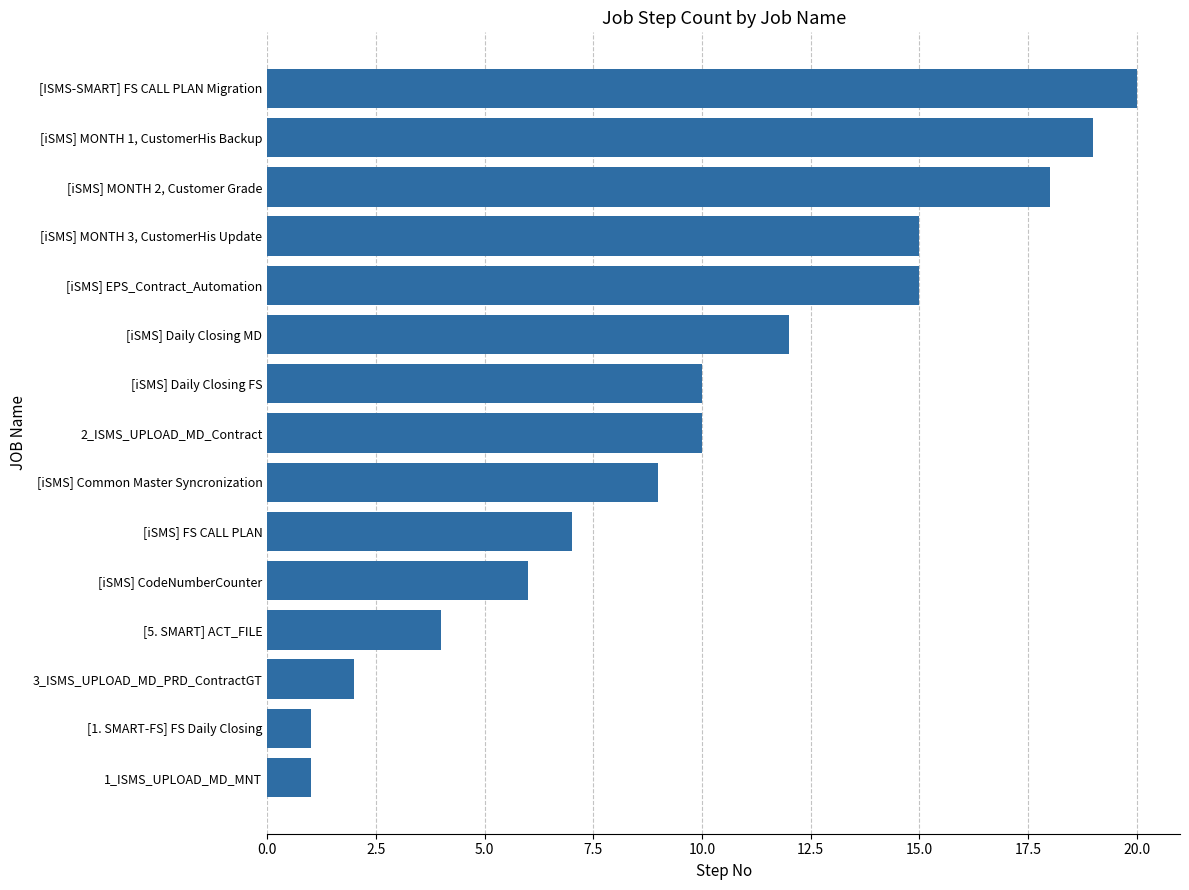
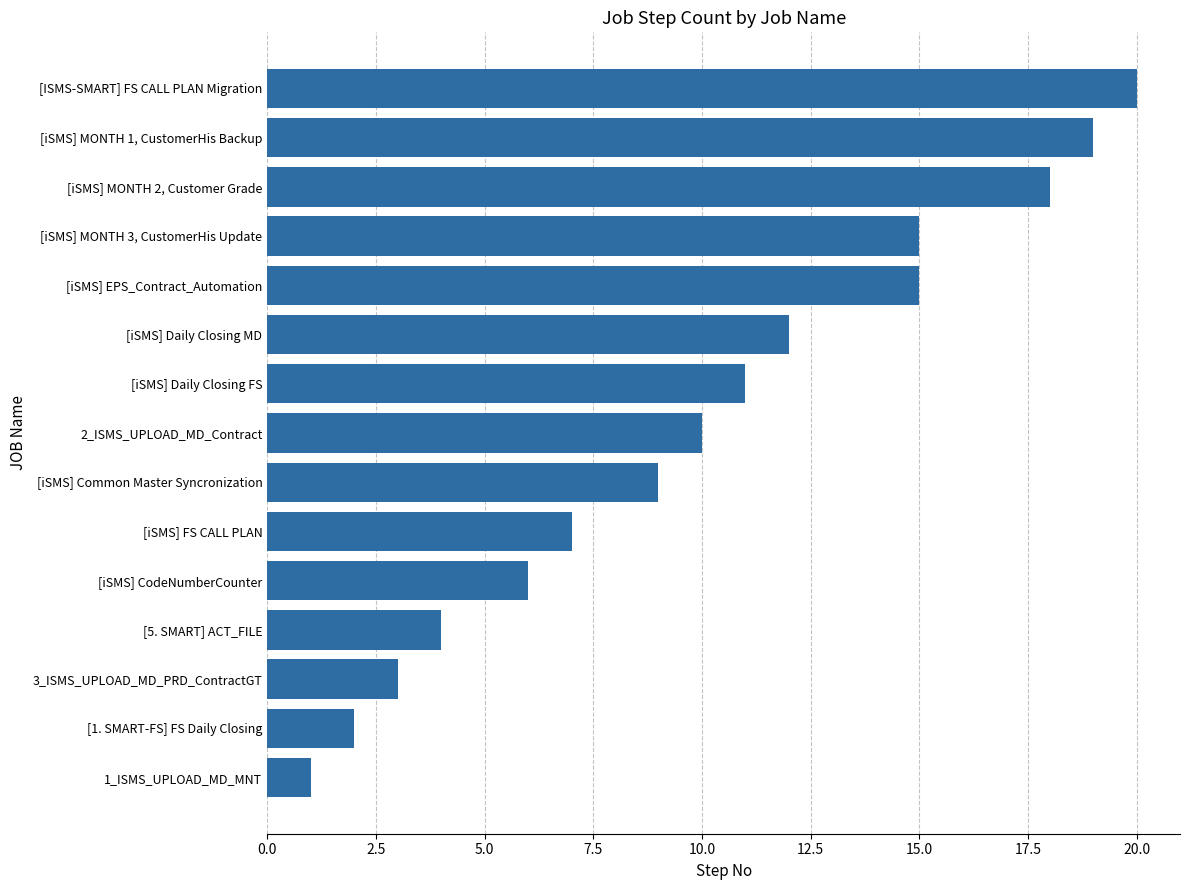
[iSMS] Daily Closing FS: 10 -> 11
3_ISMS_UPLOAD_MD_PRD_ContractGT: 2 -> 3
[1. SMART-FS] FS Daily Closing: 1 -> 2
